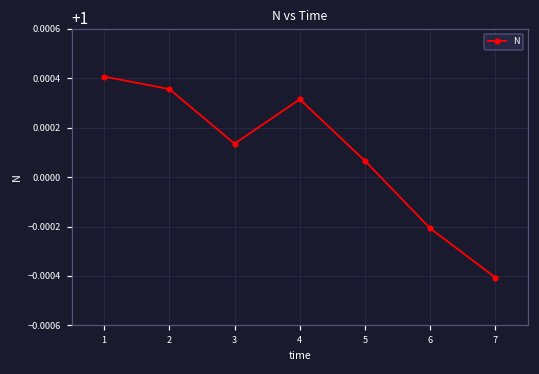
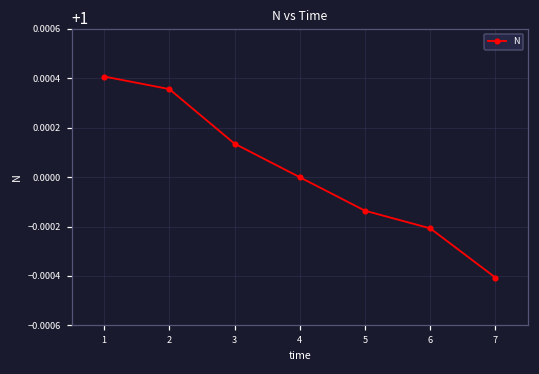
4: 1.00032 -> 1.00000
5: 1.00007 -> 0.99986
